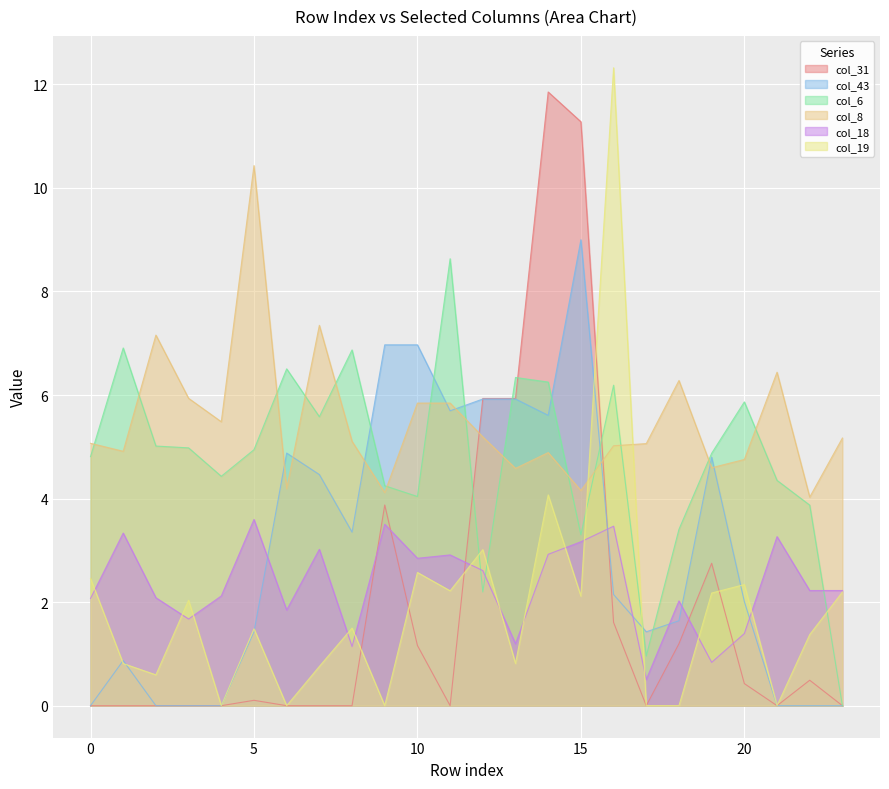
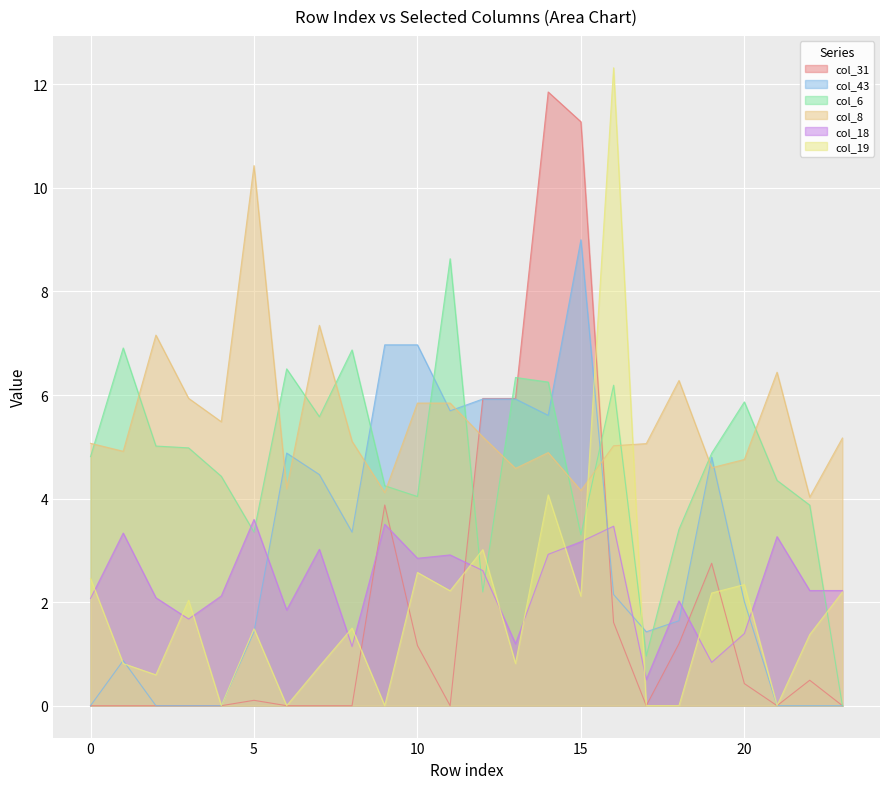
col_6, 5: 4.9 -> 3.4
